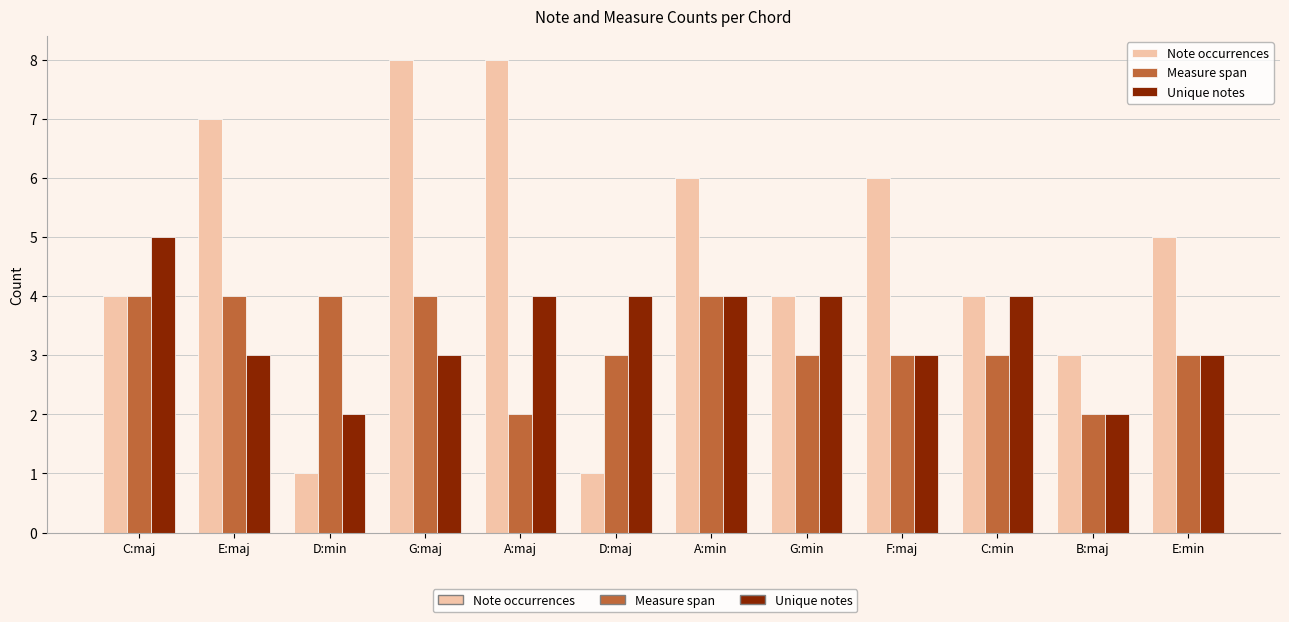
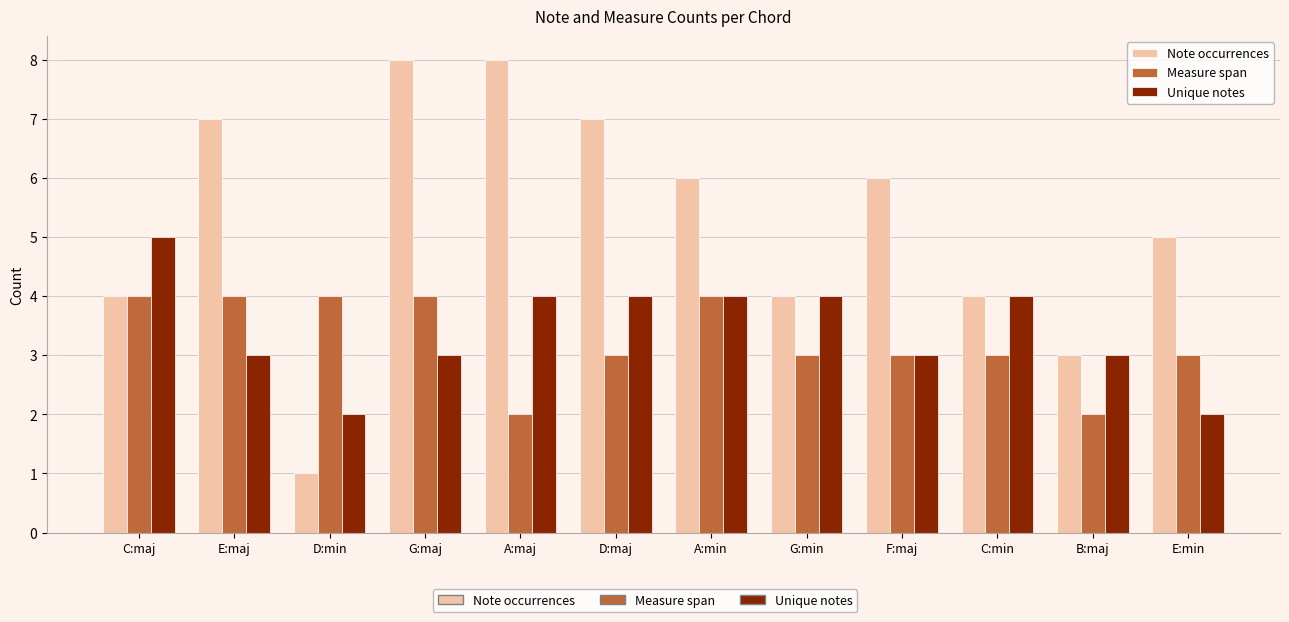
Note occurrences, D:maj: 1 -> 7
Unique notes, B:maj: 2 -> 3
Unique notes, E:min: 3 -> 2
